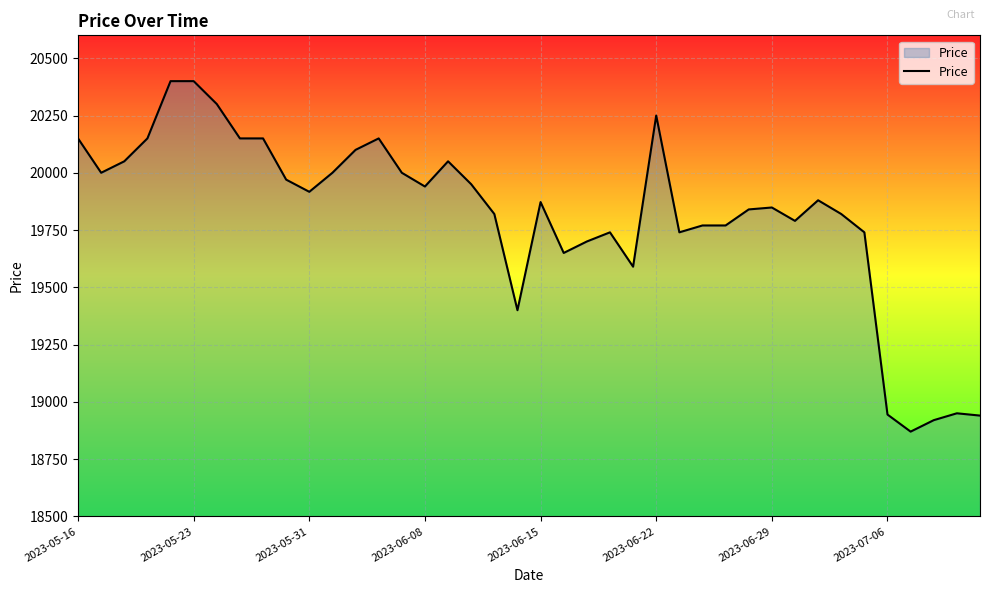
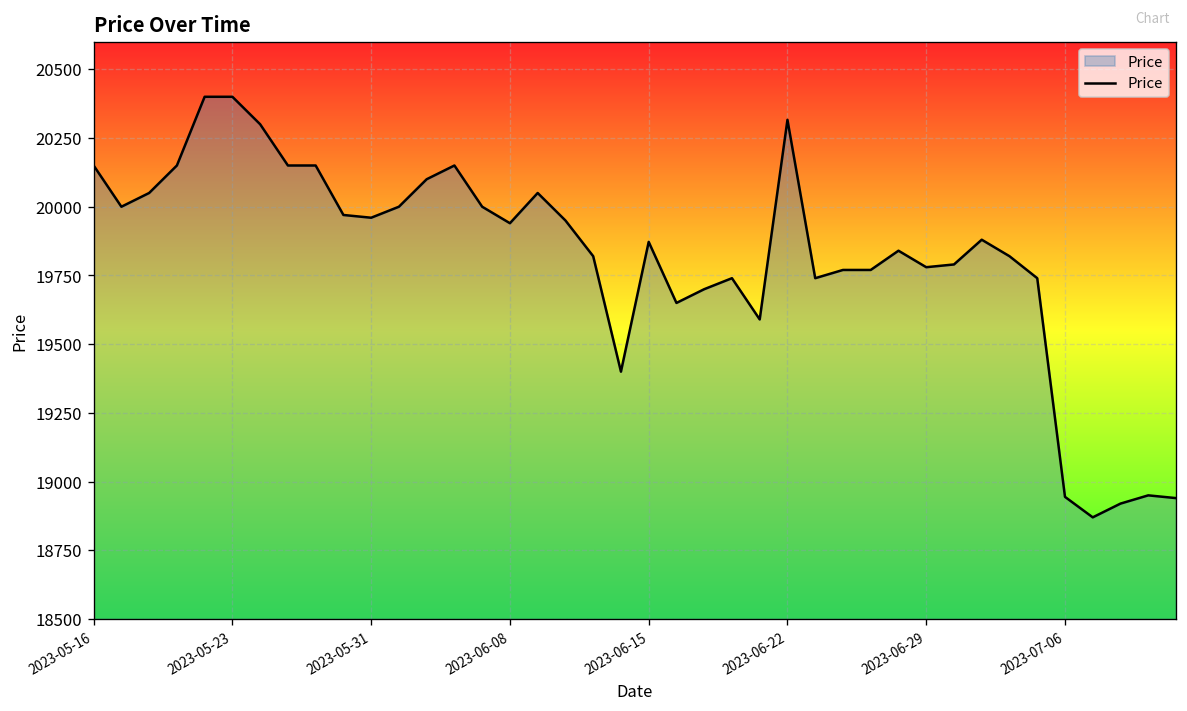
2023-05-31: 19920 -> 19960
2023-06-22: 20250 -> 20320
2023-06-29: 19850 -> 19780
